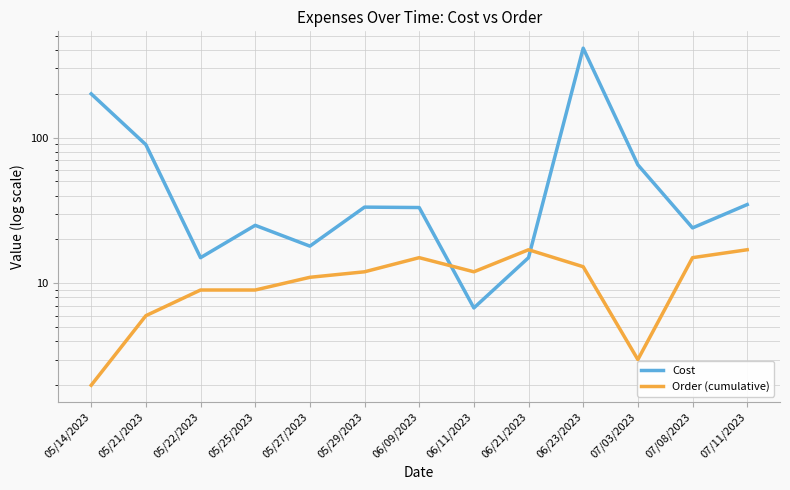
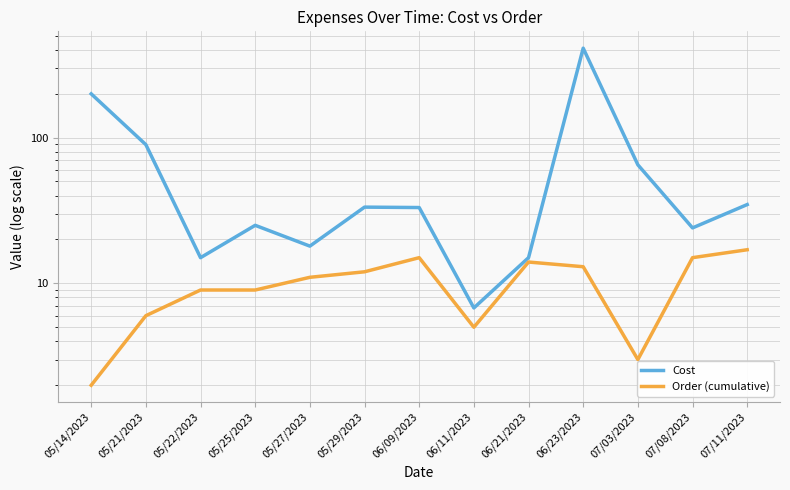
Order (cumulative), 06/11/2023: 12 -> 5
Order (cumulative), 06/21/2023: 17 -> 14
